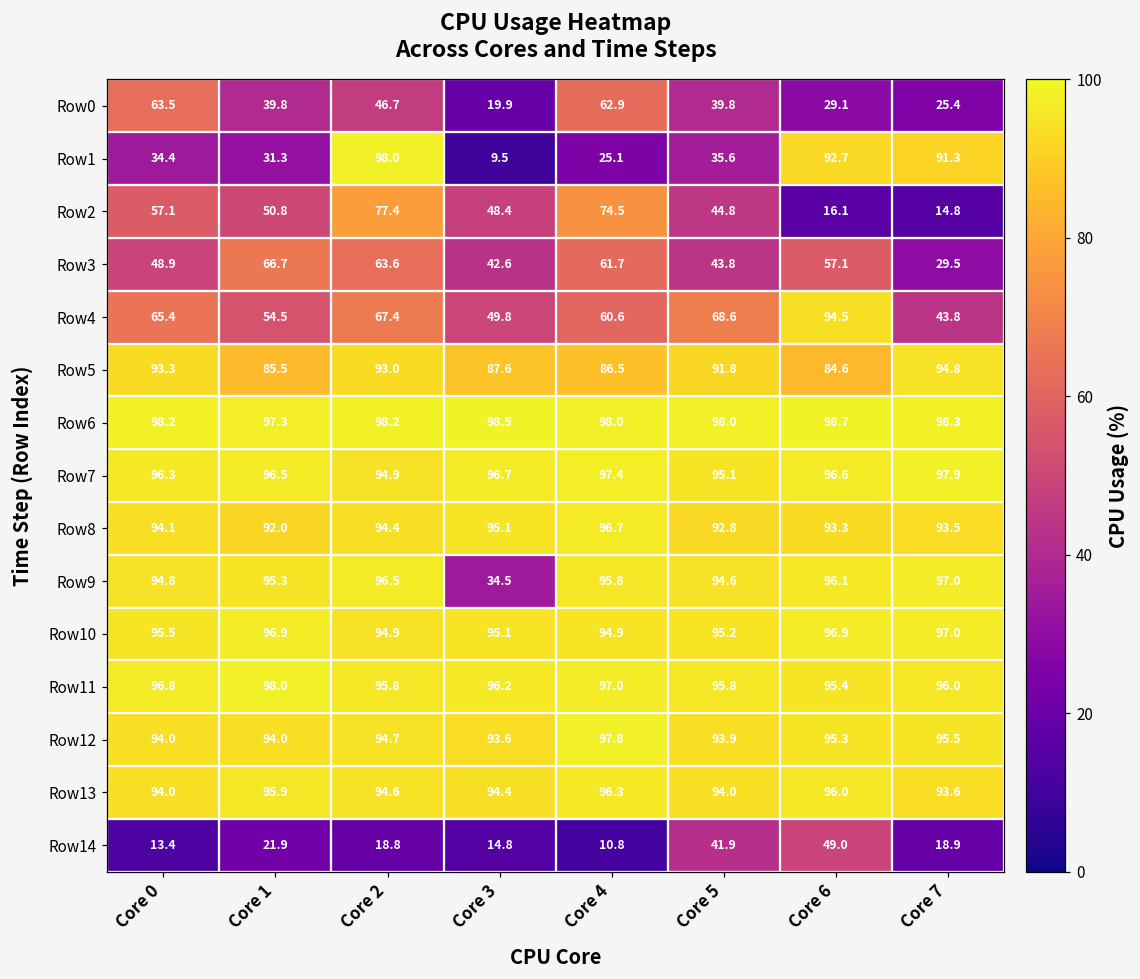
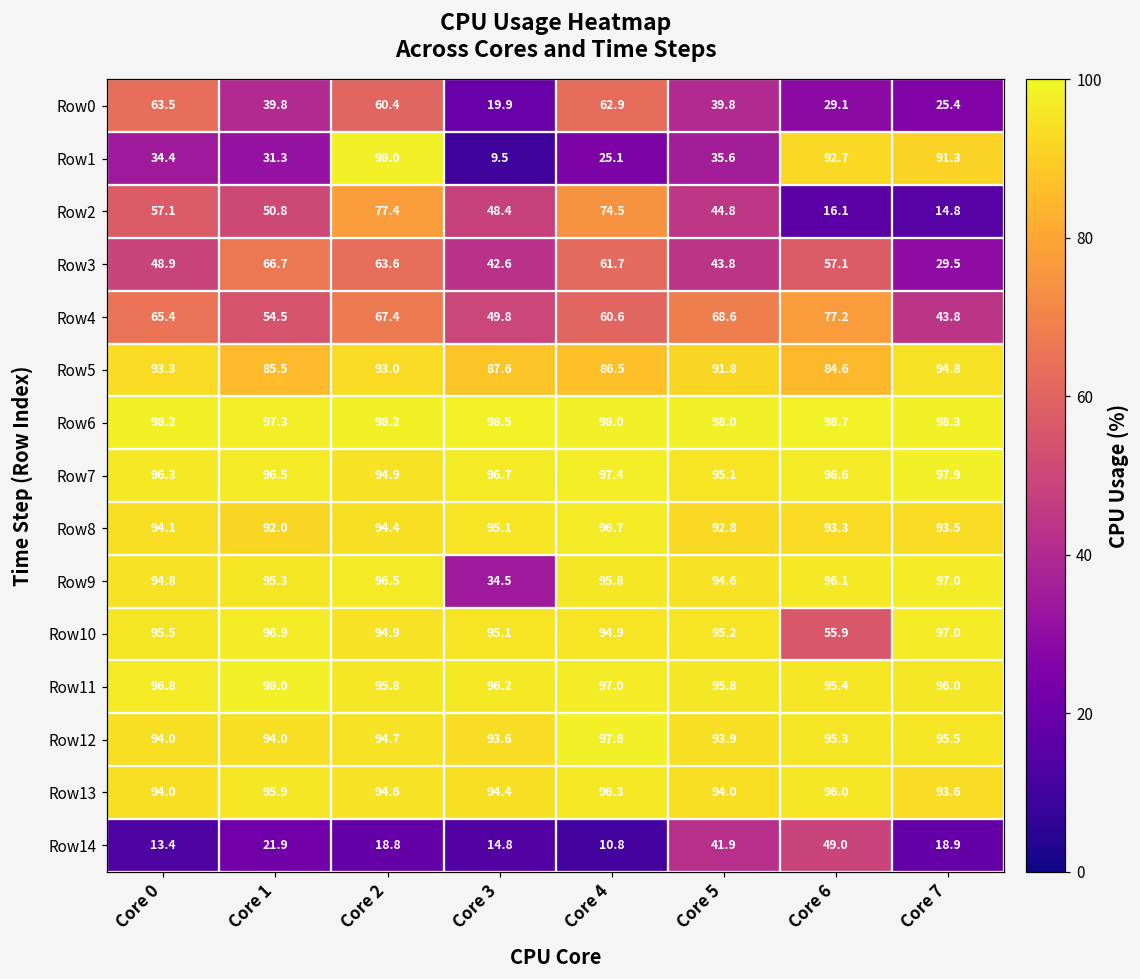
Row0, Core 2: 46.7 -> 60.4
Row4, Core 6: 94.5 -> 77.2
Row10, Core 6: 96.9 -> 55.9
